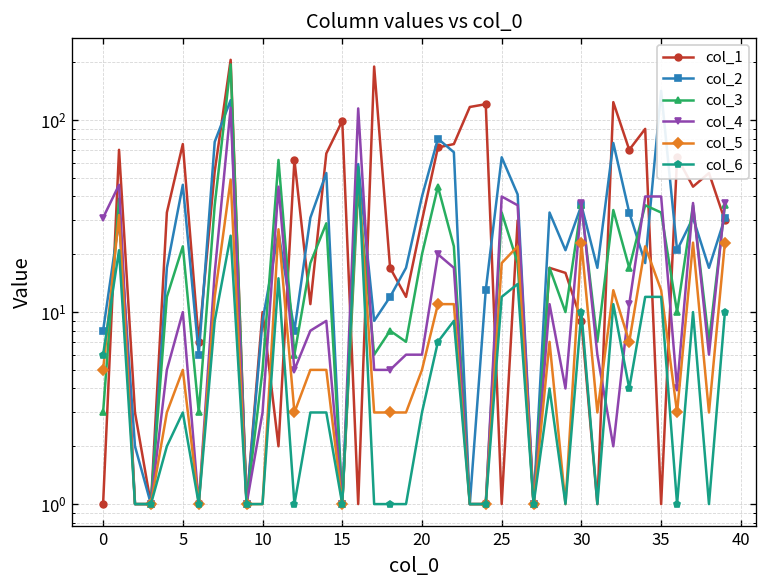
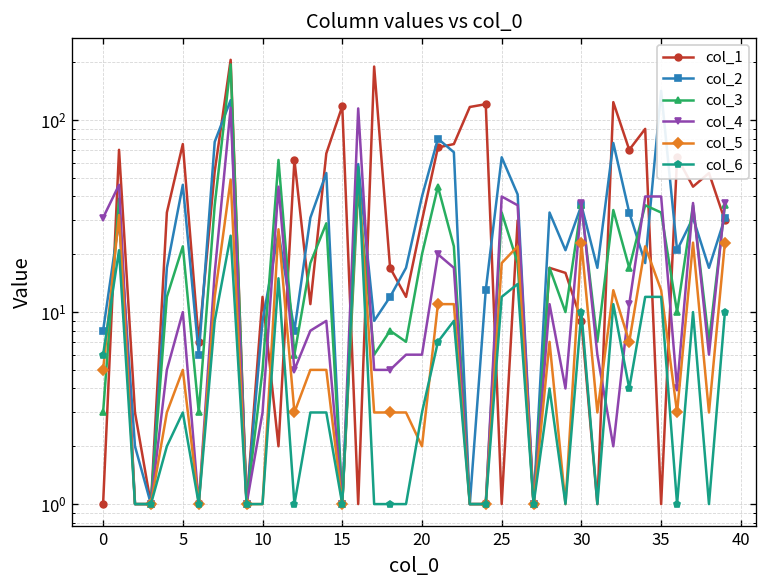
col_1, 10: 10 -> 12
col_1, 15: 100 -> 120
col_5, 20: 5 -> 2
